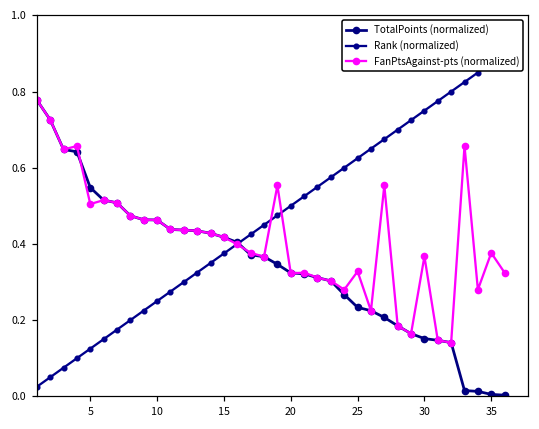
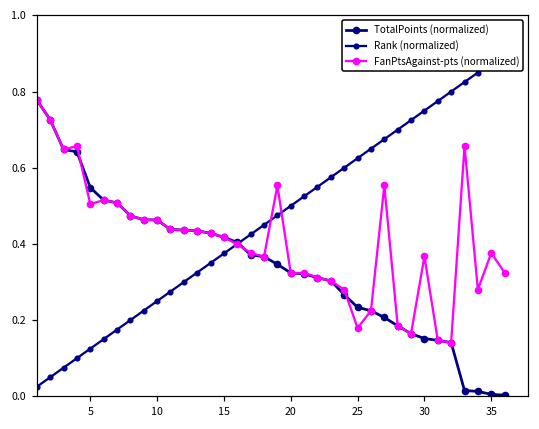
FanPtsAgainst-pts (normalized), 25: 0.33 -> 0.18
